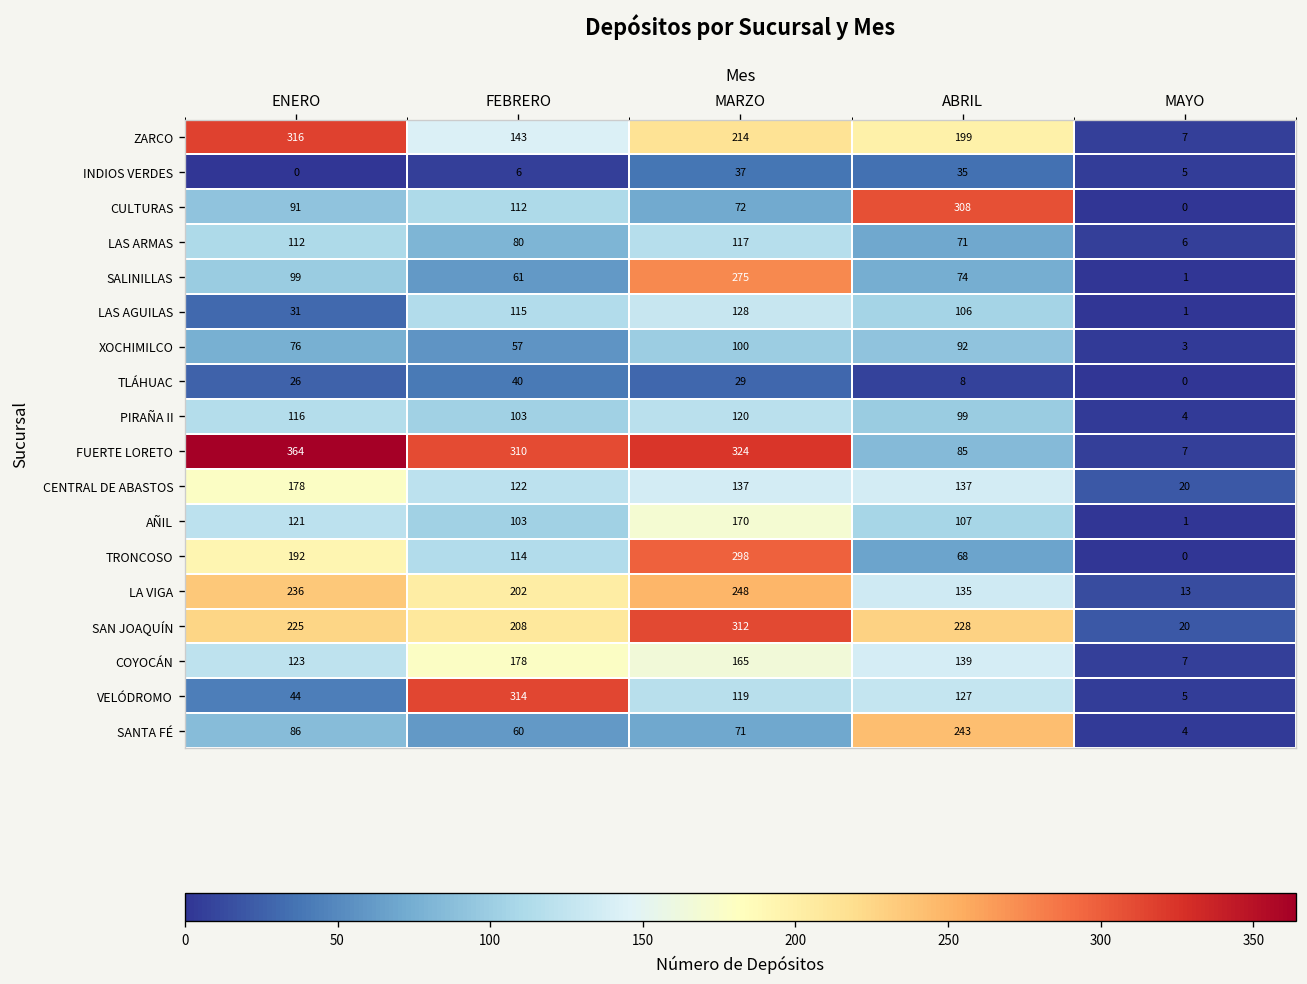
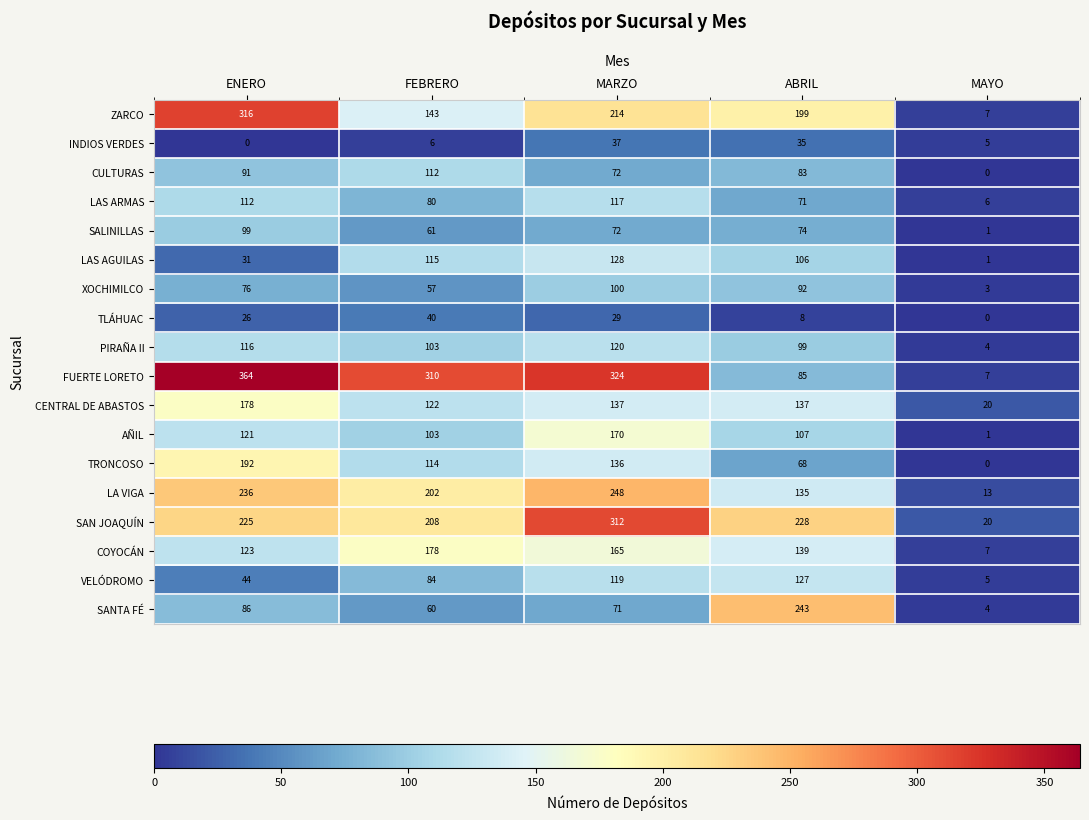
CULTURAS, ABRIL: 308 -> 83
SALINILLAS, MARZO: 275 -> 72
TRONCOSO, MARZO: 298 -> 136
VELÓDROMO, FEBRERO: 314 -> 84
